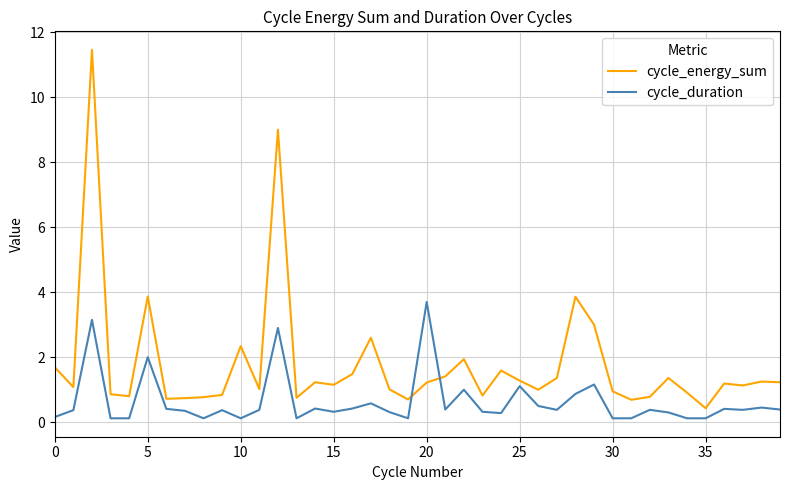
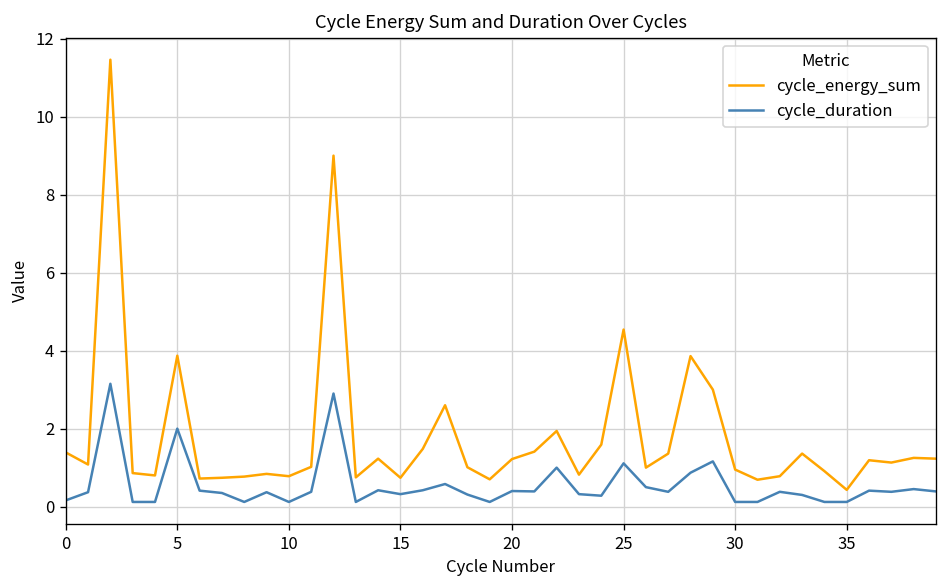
cycle_energy_sum, 0: 1.7 -> 1.4
cycle_energy_sum, 10: 2.3 -> 0.8
cycle_energy_sum, 15: 1.2 -> 0.7
cycle_duration, 20: 3.7 -> 0.4
cycle_energy_sum, 25: 1.3 -> 4.5
